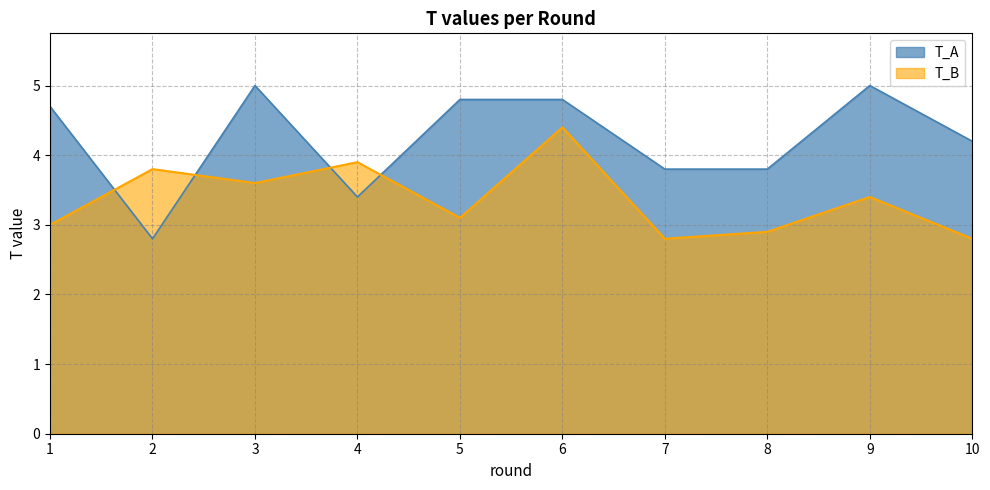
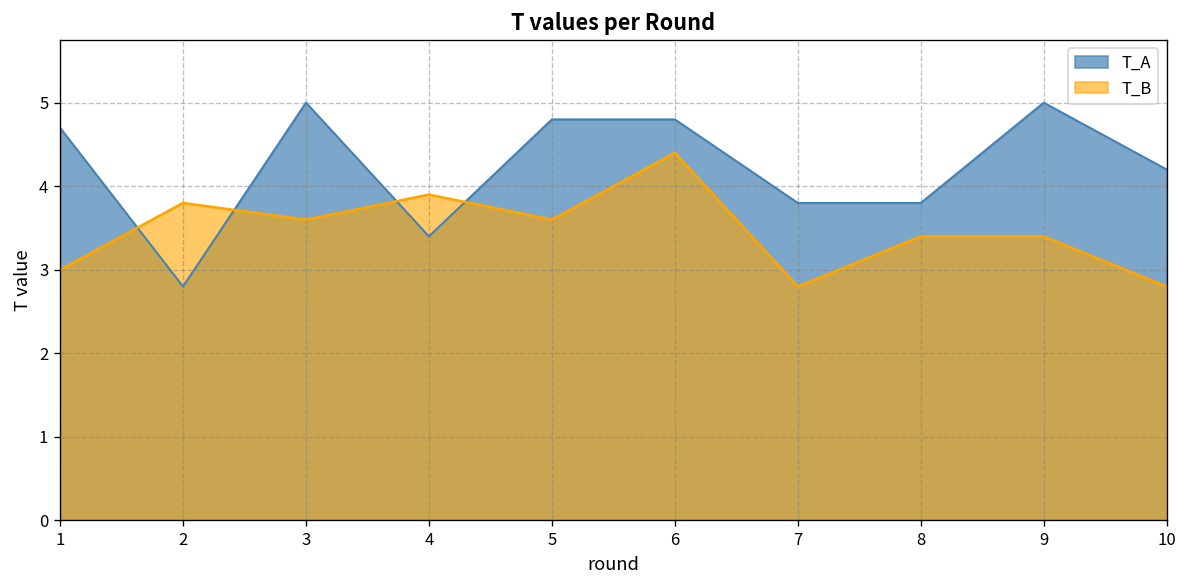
T_B, 5: 3.1 -> 3.6
T_B, 8: 2.9 -> 3.4
